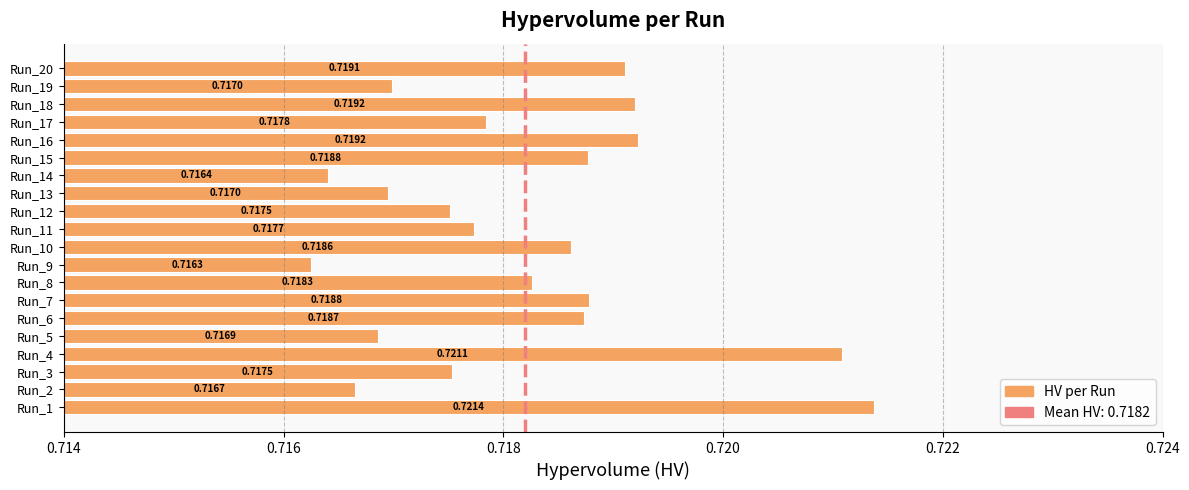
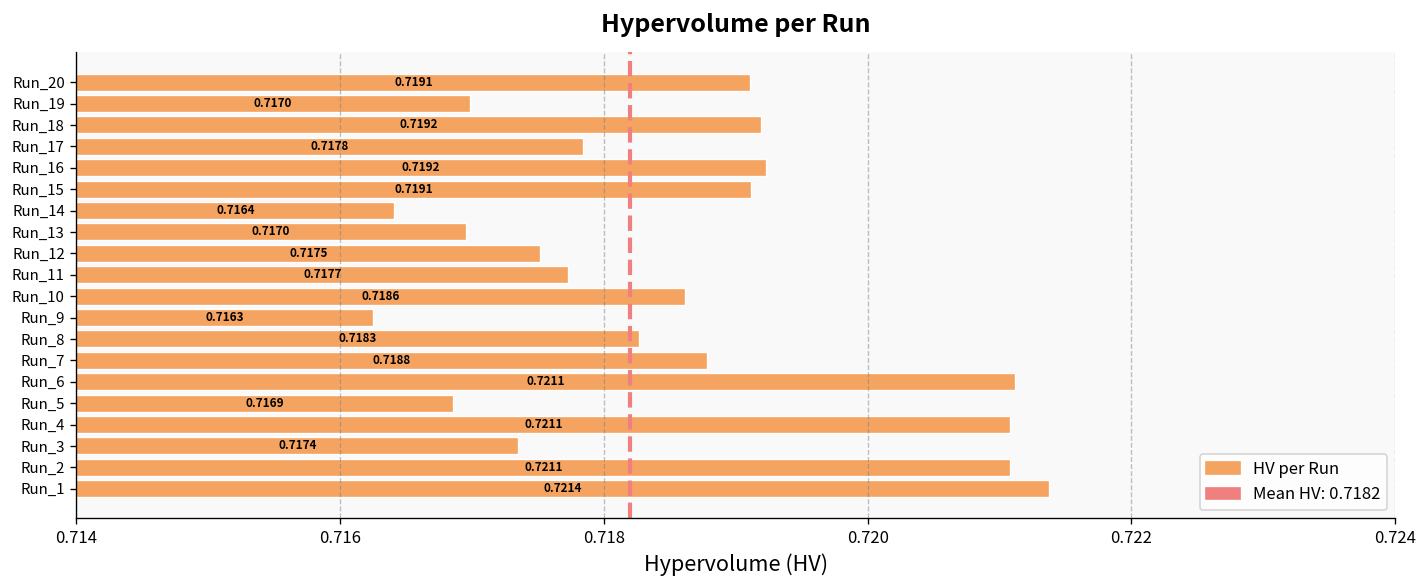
Run_15: 0.7188 -> 0.7191
Run_6: 0.7187 -> 0.7211
Run_3: 0.7175 -> 0.7174
Run_2: 0.7167 -> 0.7211
